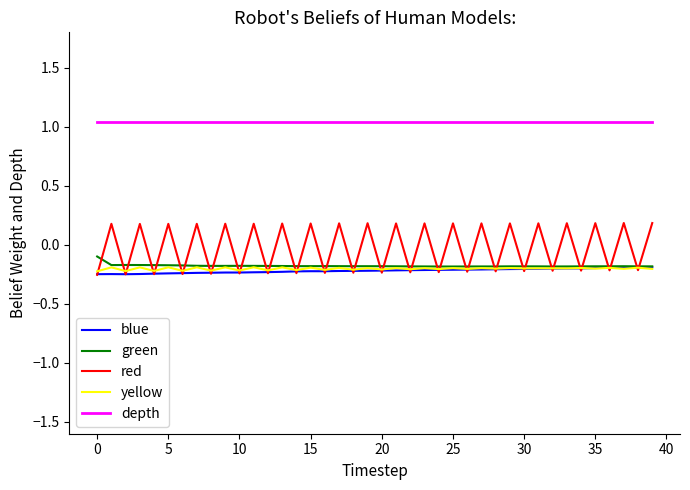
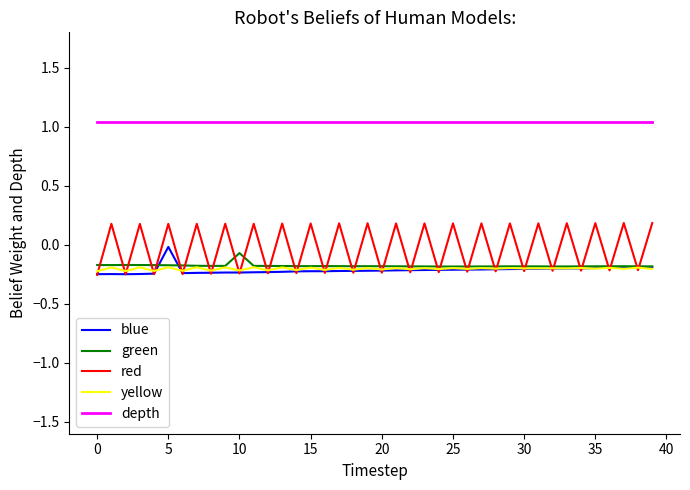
green, 0: -0.10 -> -0.17
blue, 5: -0.24 -> -0.02
green, 10: -0.18 -> -0.07
